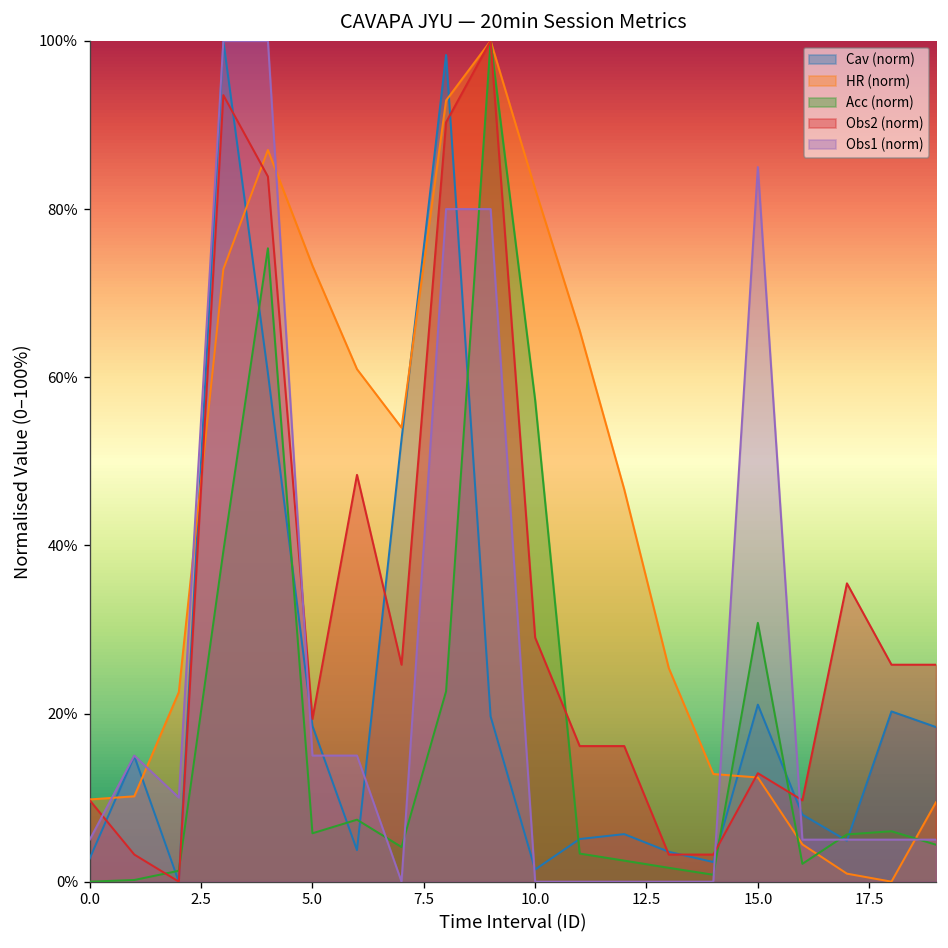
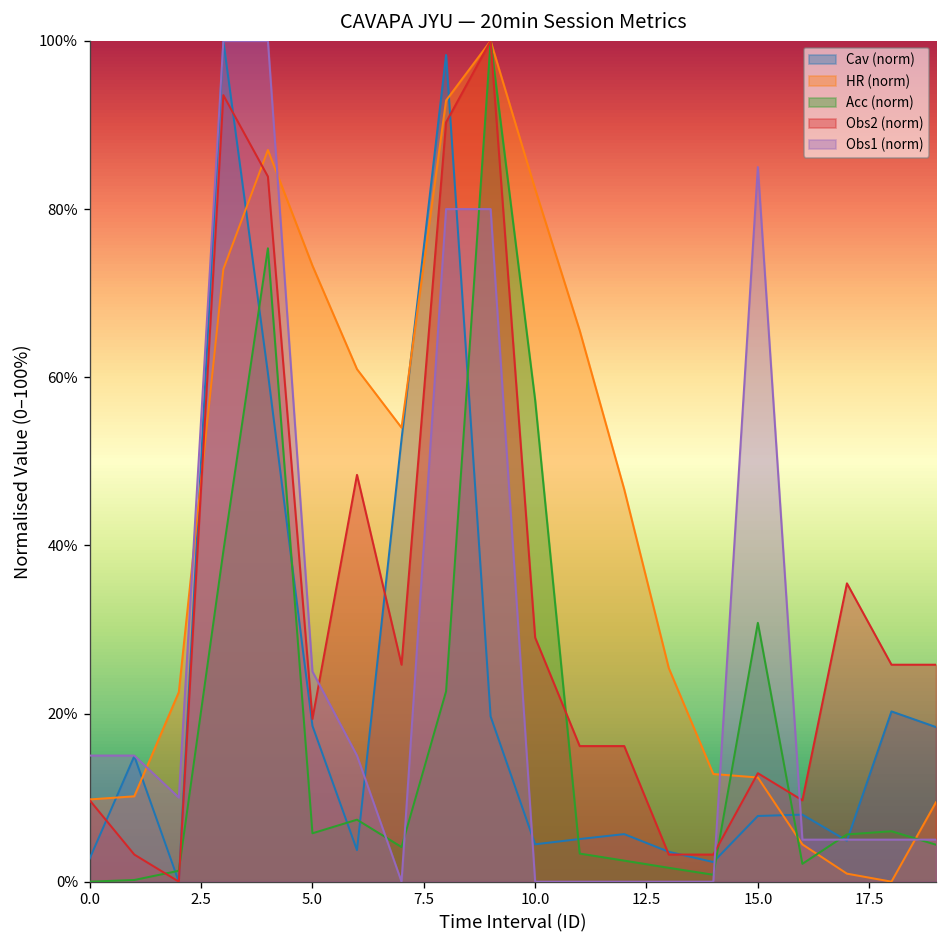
Obs1 (norm), 0.0: 5% -> 15%
Obs1 (norm), 5.0: 15% -> 25%
Cav (norm), 10.0: 1% -> 4%
Cav (norm), 15.0: 21% -> 8%
